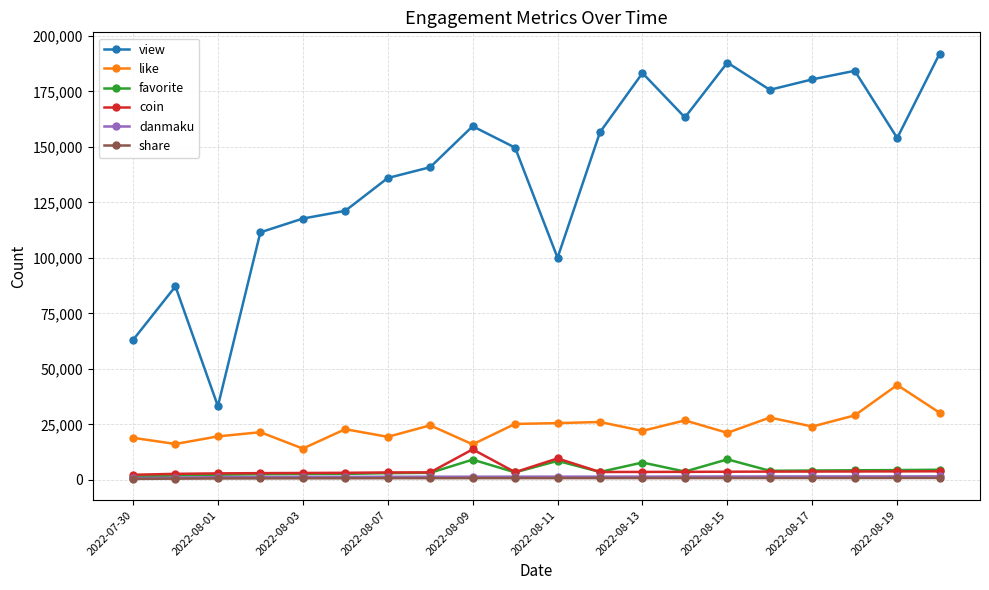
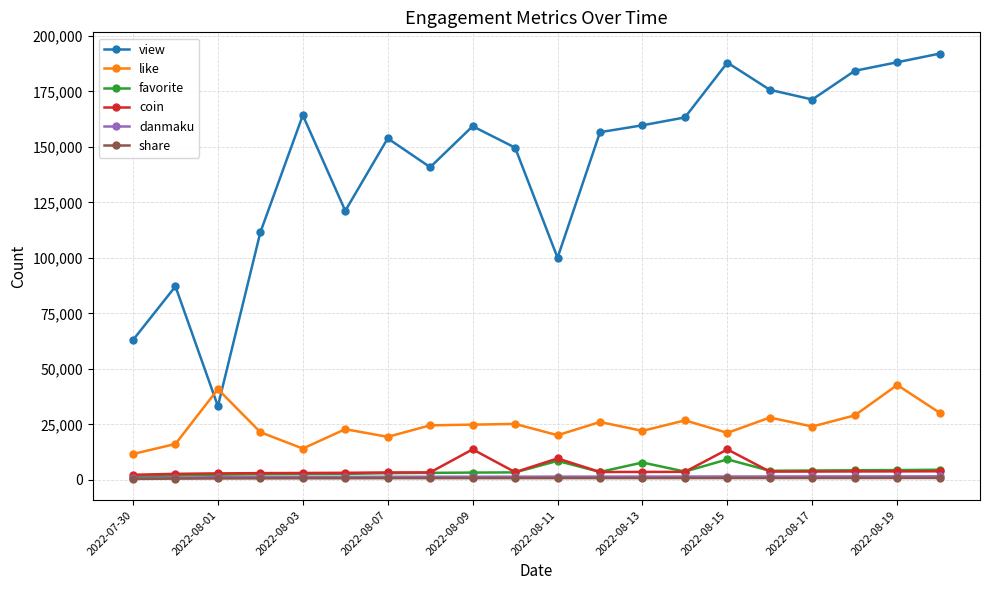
like, 2022-07-30: 19,000 -> 12,000
like, 2022-08-01: 20,000 -> 41,000
view, 2022-08-03: 118,000 -> 164,000
view, 2022-08-07: 136,000 -> 154,000
like, 2022-08-09: 16,000 -> 25,000
favorite, 2022-08-09: 9,000 -> 3,000
like, 2022-08-11: 26,000 -> 20,000
view, 2022-08-13: 183,000 -> 160,000
coin, 2022-08-15: 4,000 -> 14,000
view, 2022-08-17: 180,000 -> 171,000
view, 2022-08-19: 154,000 -> 188,000
